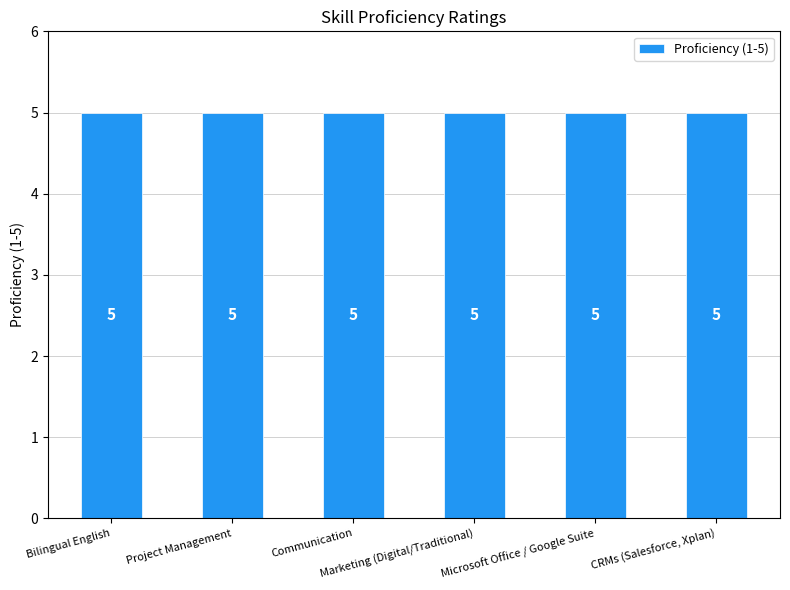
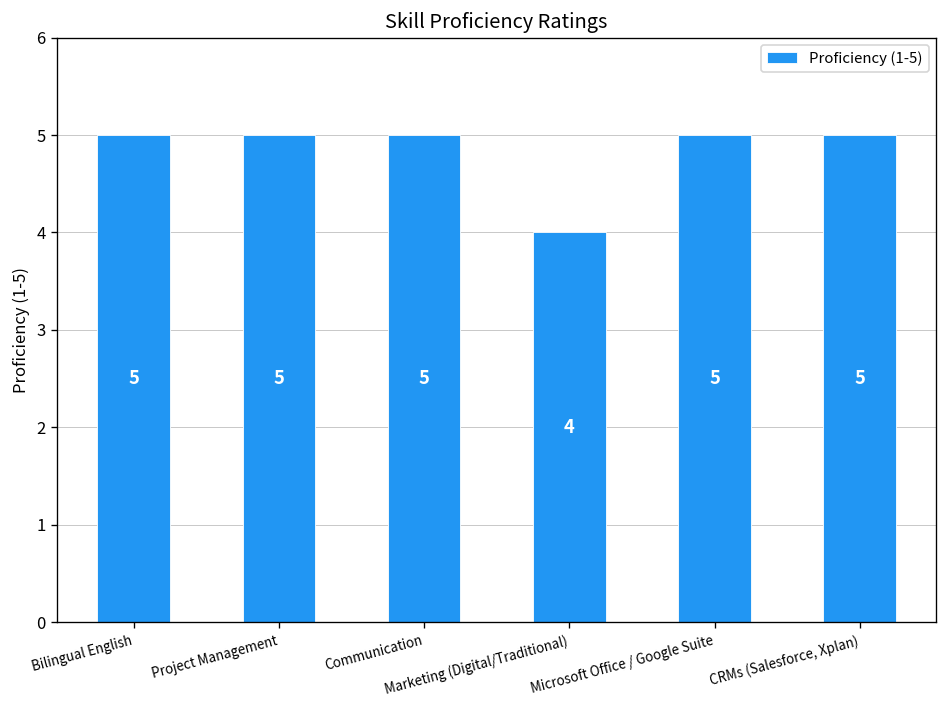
Marketing (Digital/Traditional): 5 -> 4
